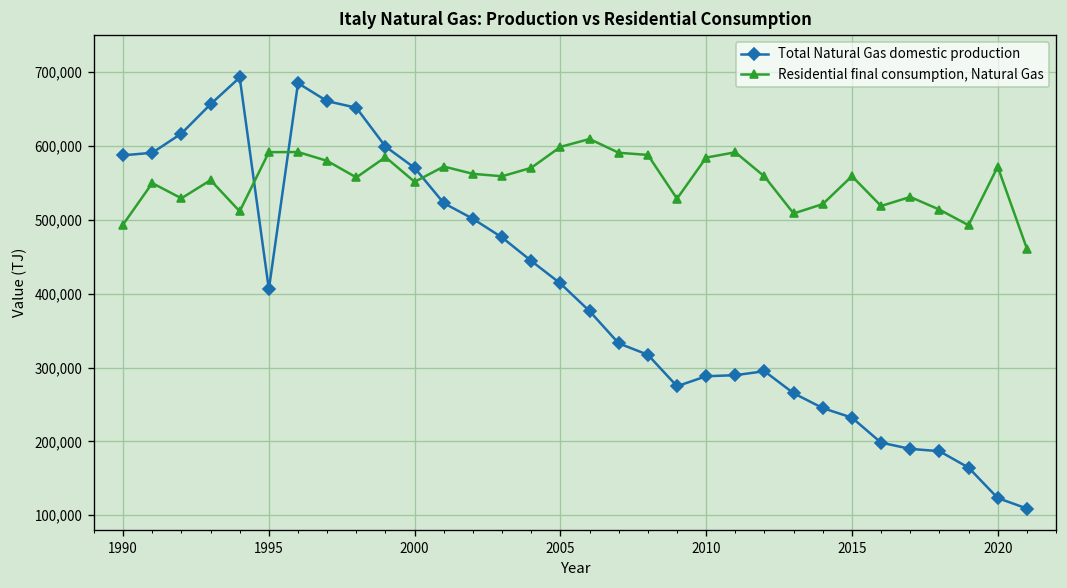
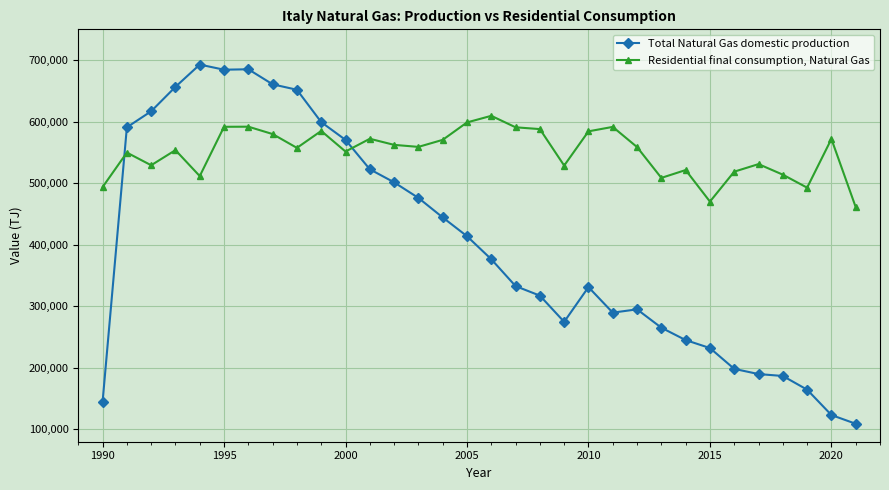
Total Natural Gas domestic production, 1990: 590,000 -> 140,000
Total Natural Gas domestic production, 1995: 410,000 -> 680,000
Total Natural Gas domestic production, 2010: 290,000 -> 330,000
Residential final consumption, Natural Gas, 2015: 560,000 -> 470,000
